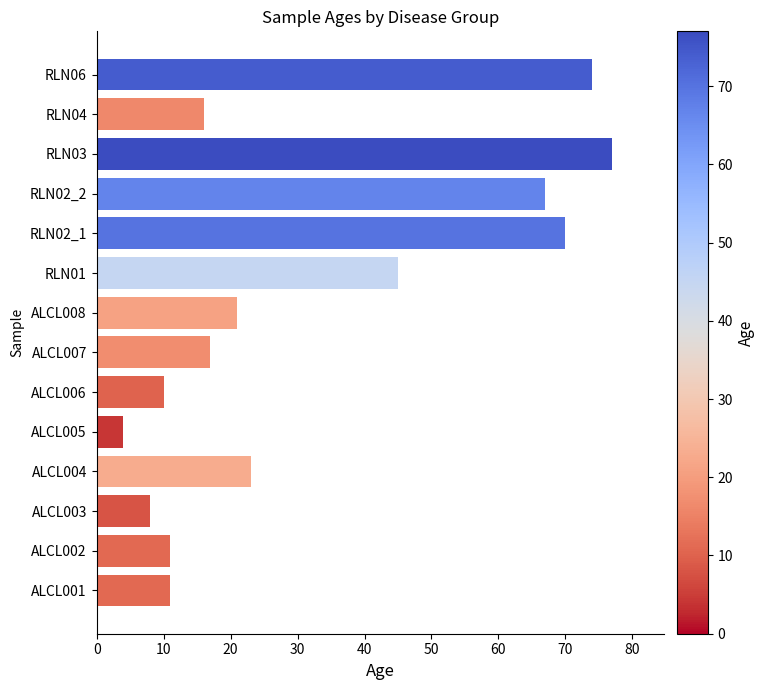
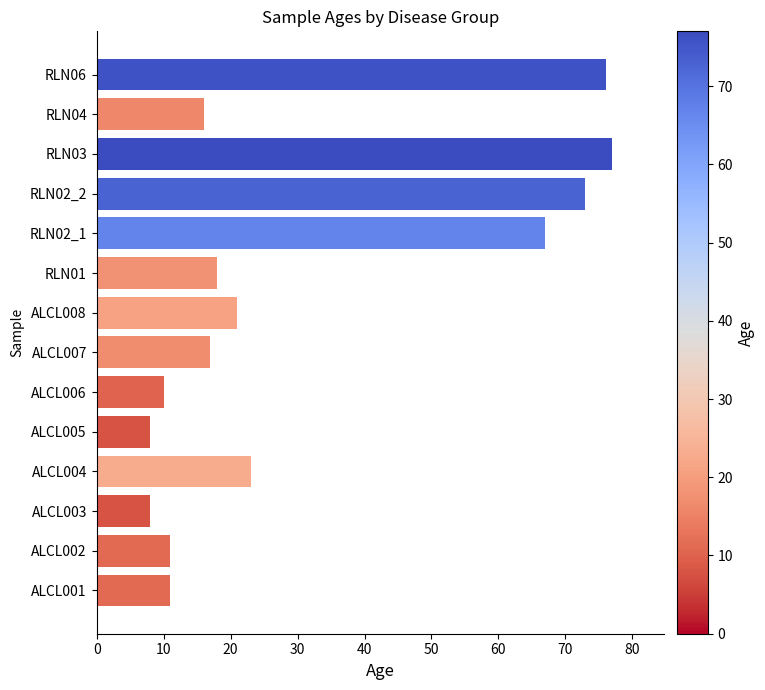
RLN06: 74 -> 76
RLN02_2: 67 -> 73
RLN02_1: 70 -> 67
RLN01: 45 -> 18
ALCL005: 4 -> 8
